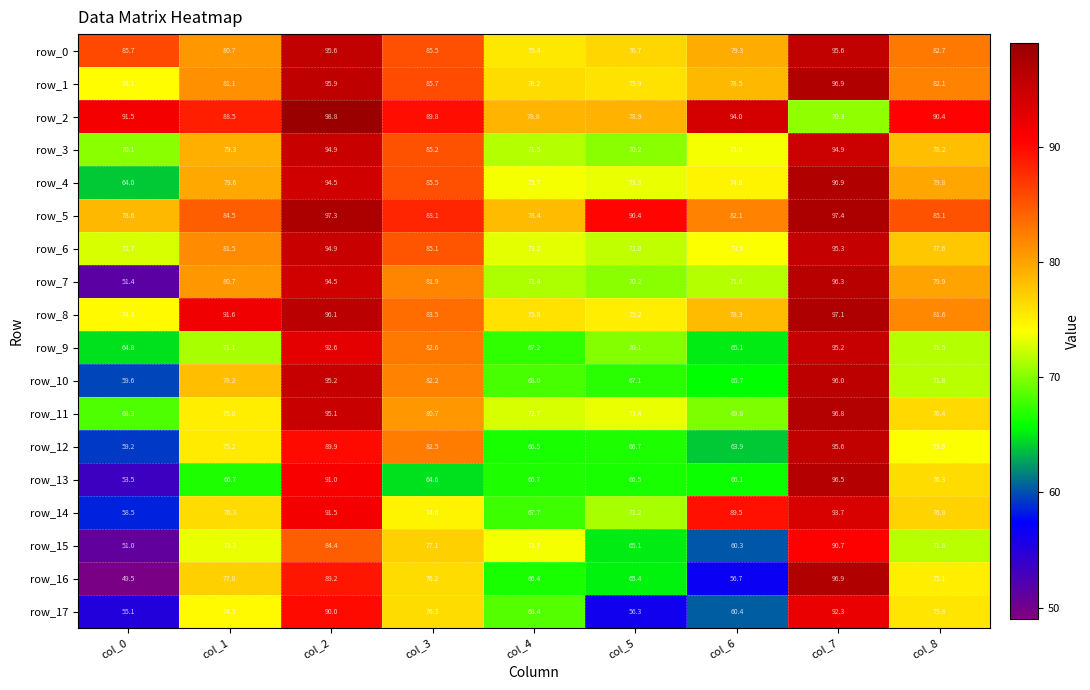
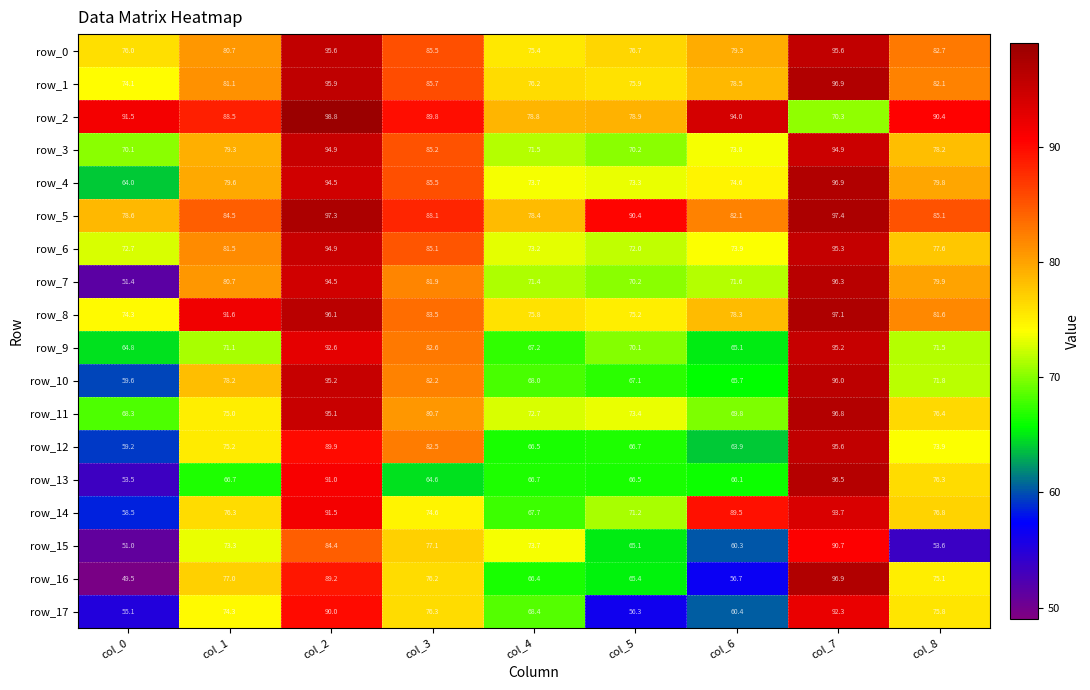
row_0, col_0: 85.7 -> 76.0
row_15, col_8: 71.8 -> 53.6
